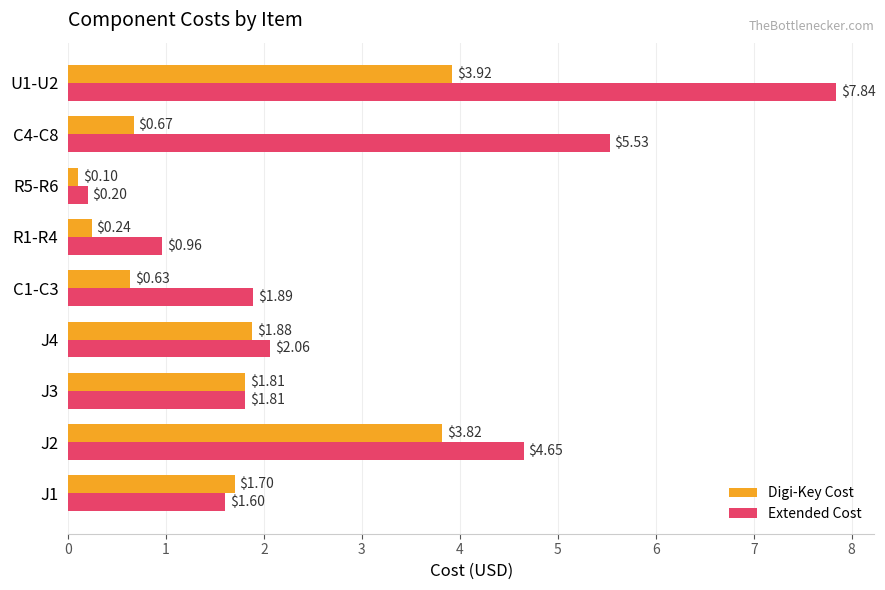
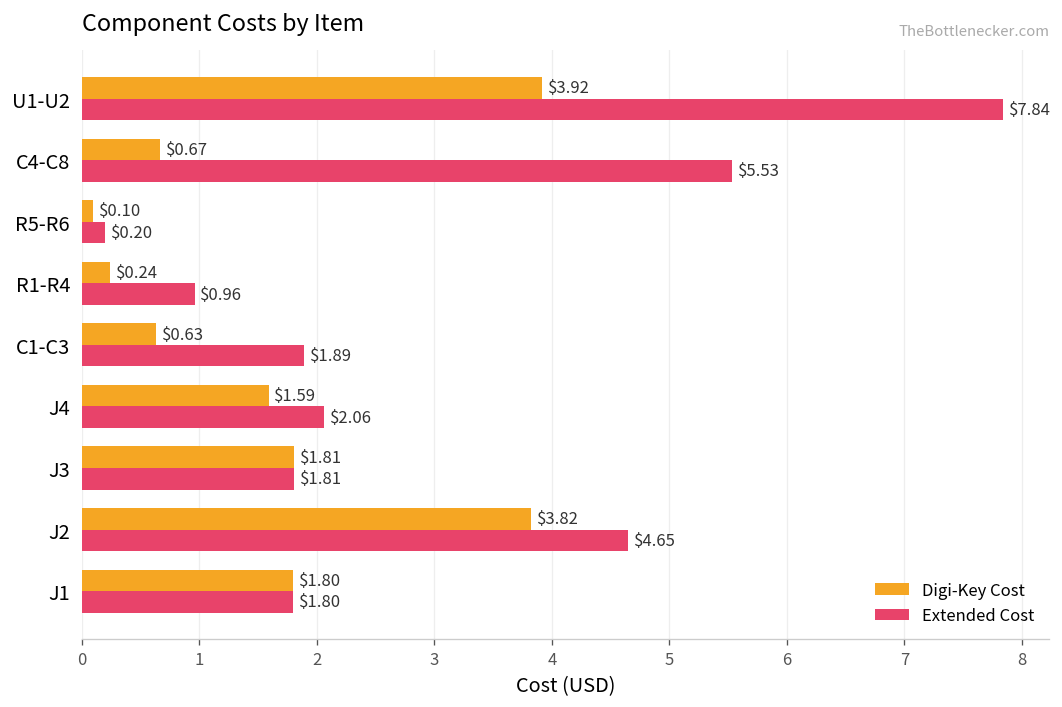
Digi-Key Cost, J4: $1.88 -> $1.59
Digi-Key Cost, J1: $1.70 -> $1.80
Extended Cost, J1: $1.60 -> $1.80
